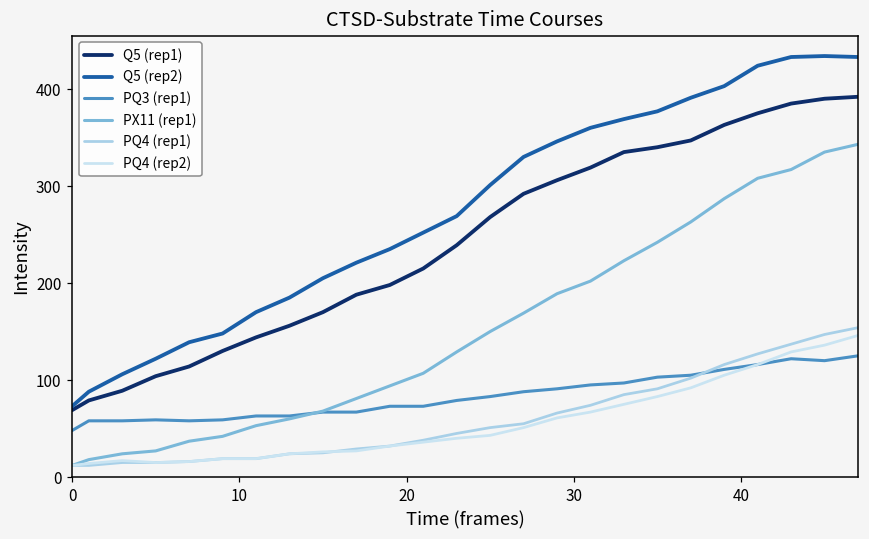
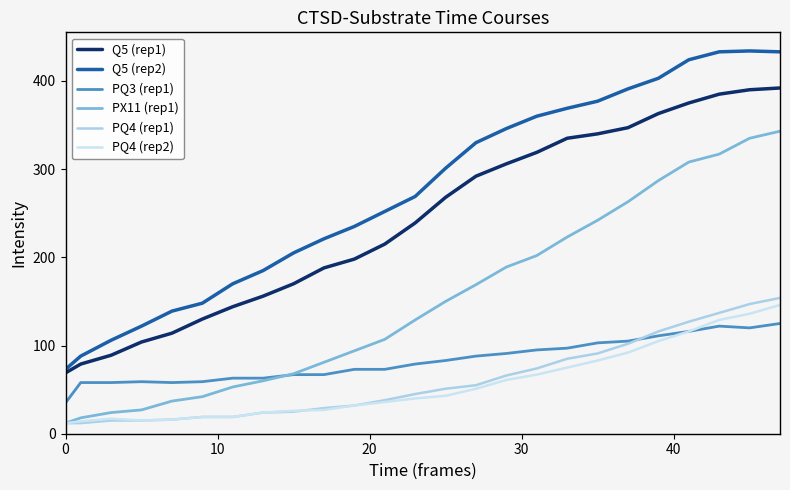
PQ3 (rep1), 0: 50 -> 40
